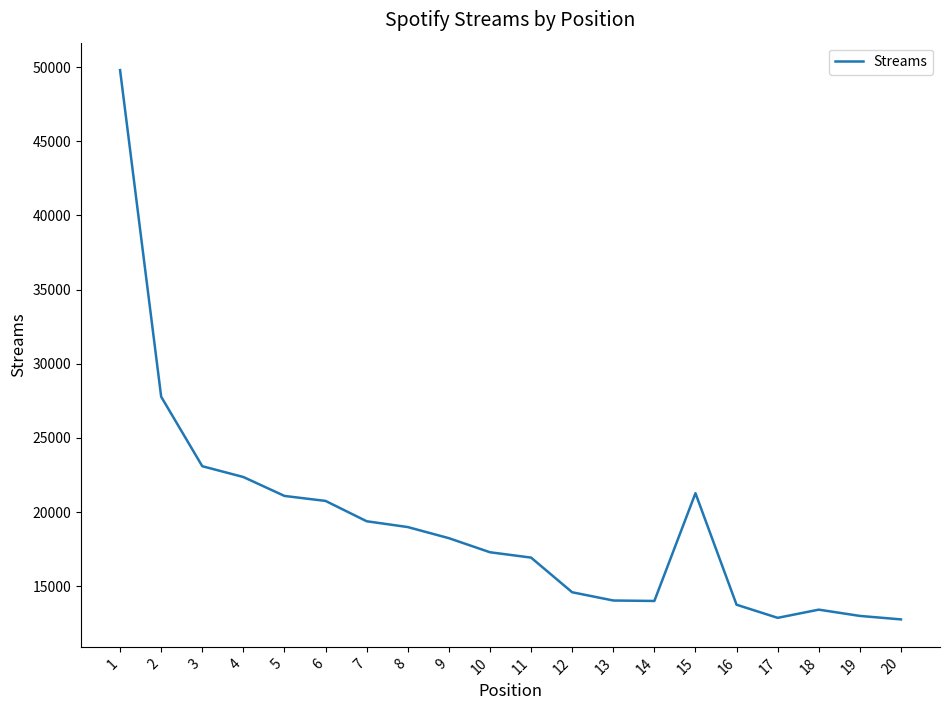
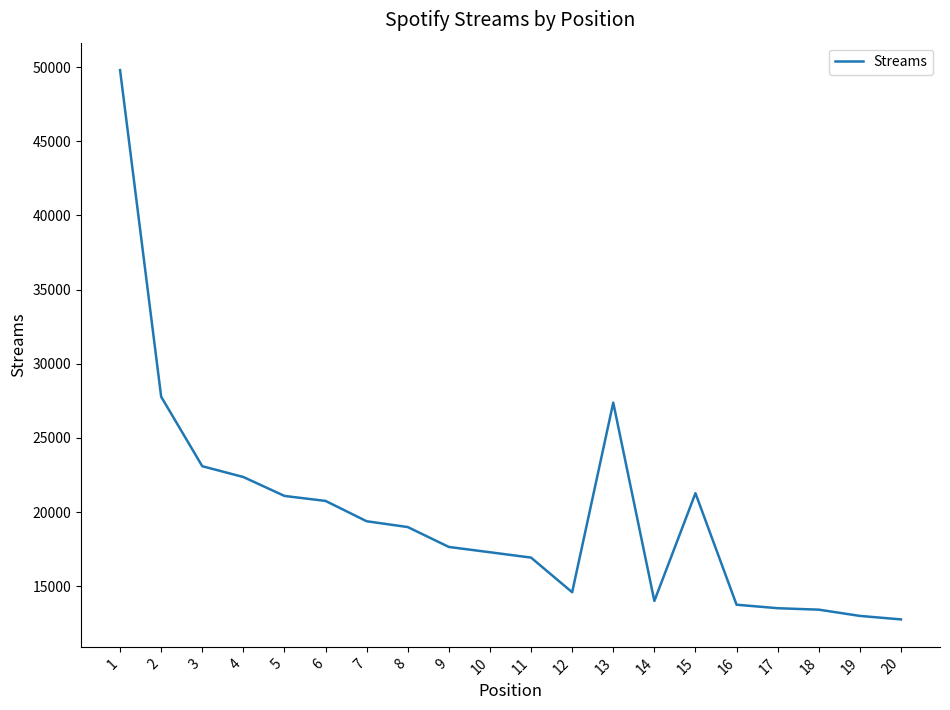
9: 18200 -> 17700
13: 14000 -> 27400
17: 12900 -> 13500
